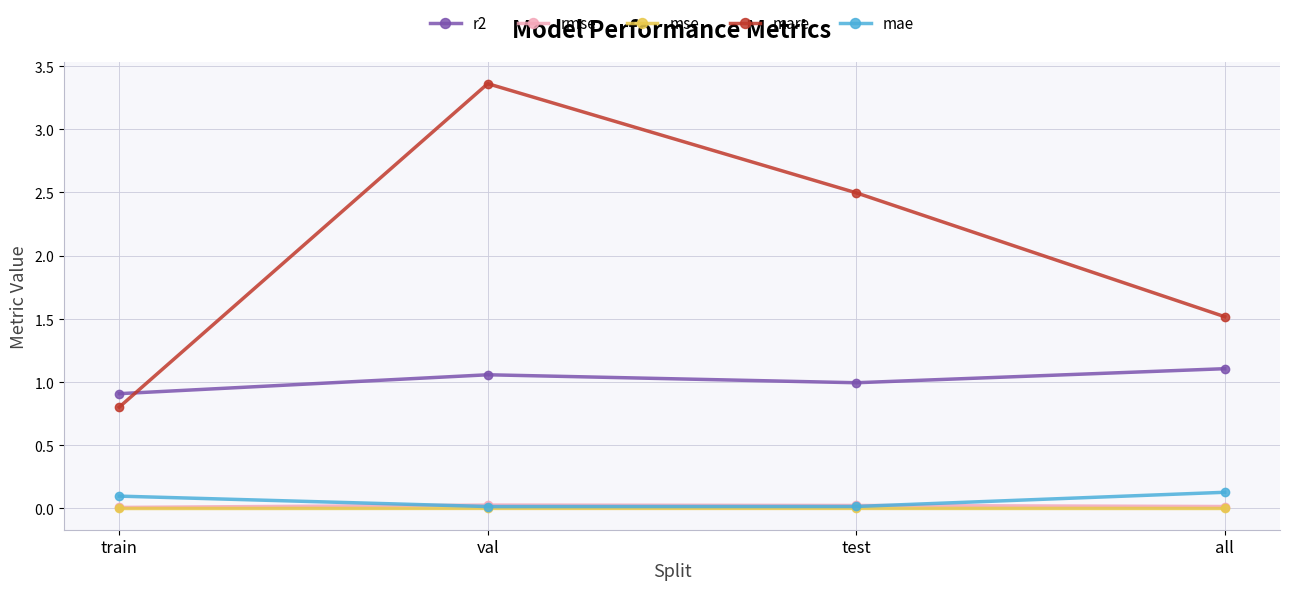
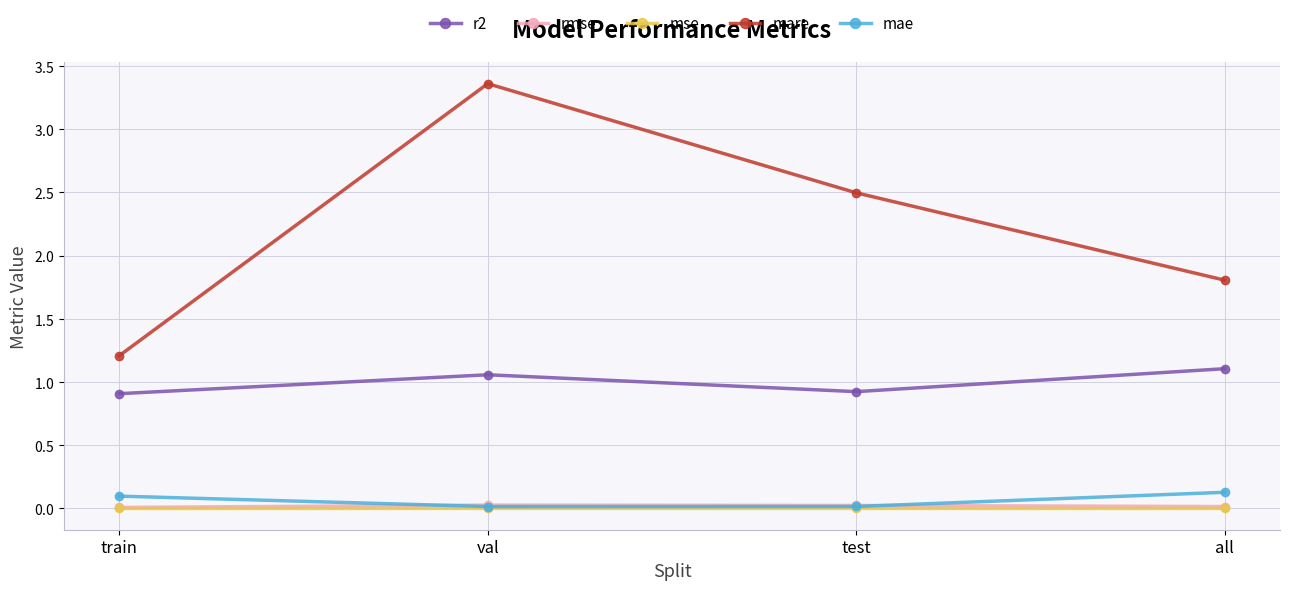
mare, train: 0.80 -> 1.21
r2, test: 0.99 -> 0.92
mare, all: 1.52 -> 1.81
